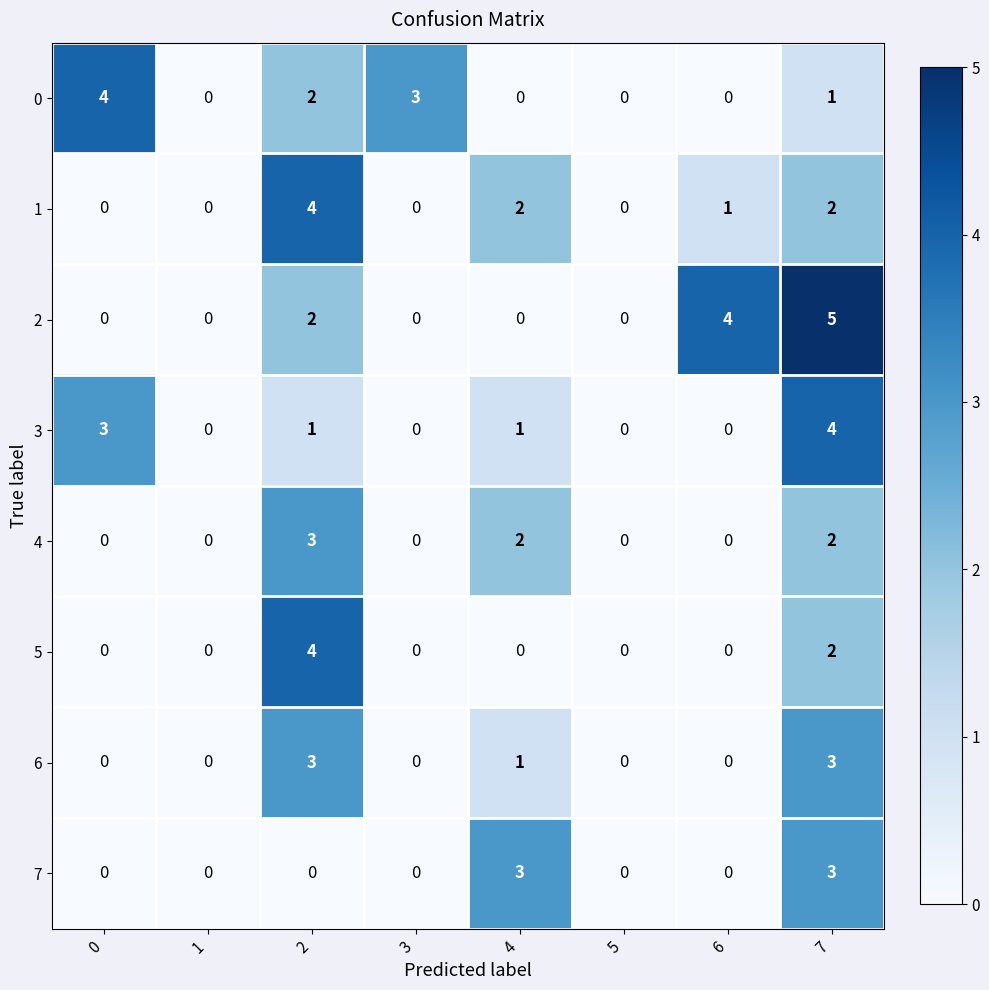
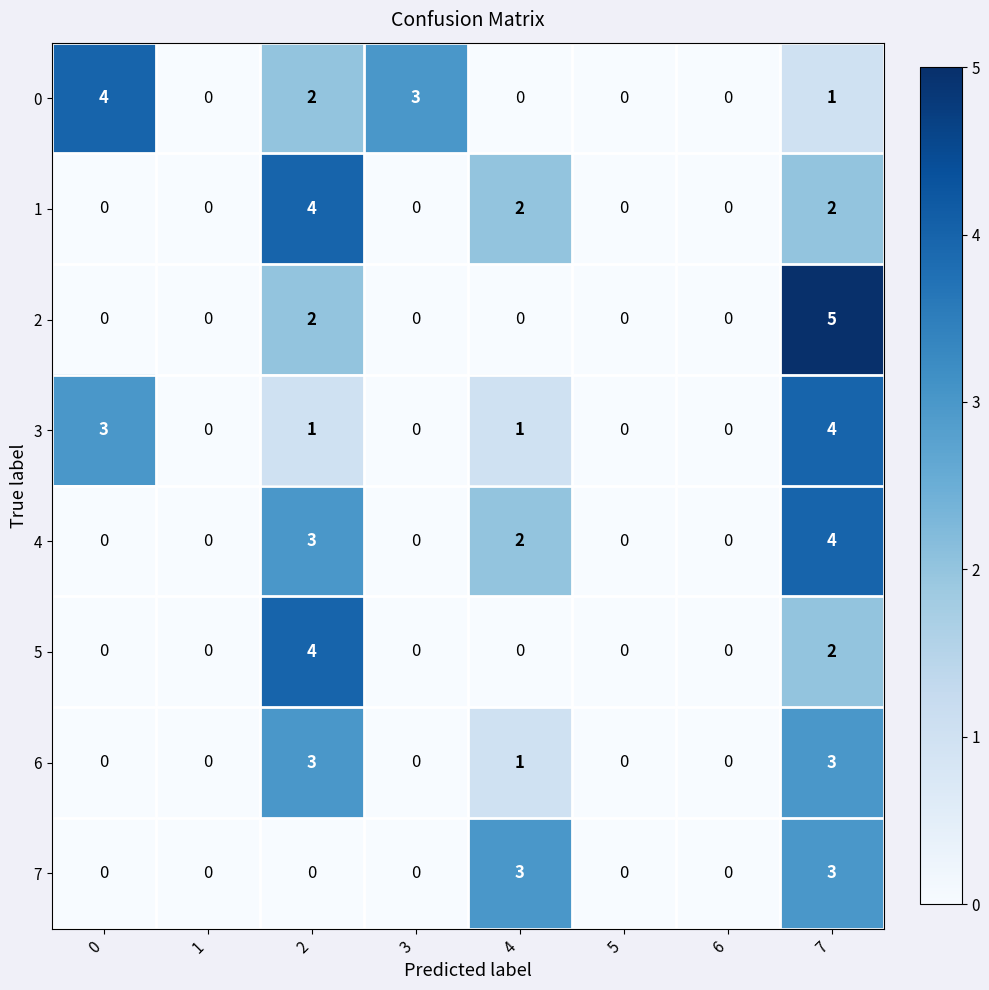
1, 6: 1 -> 0
2, 6: 4 -> 0
4, 7: 2 -> 4
